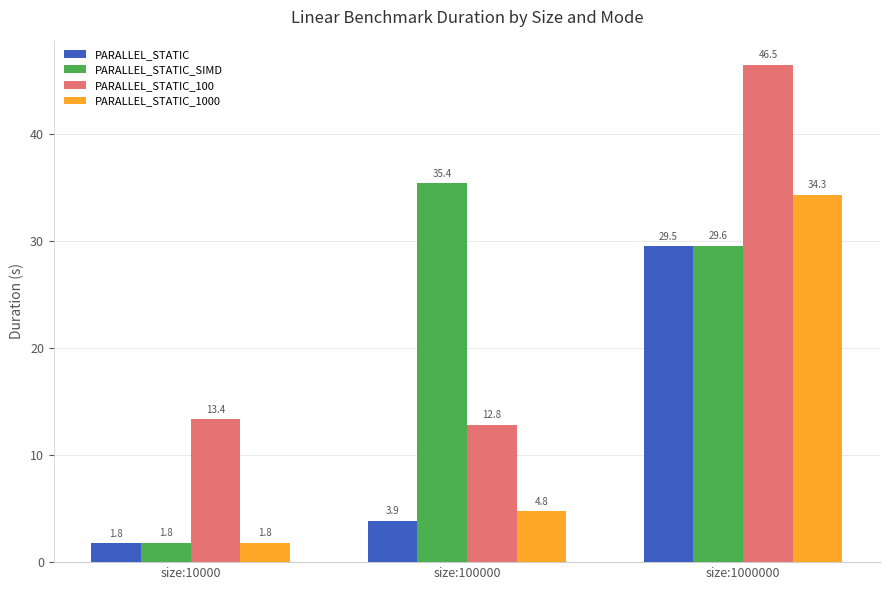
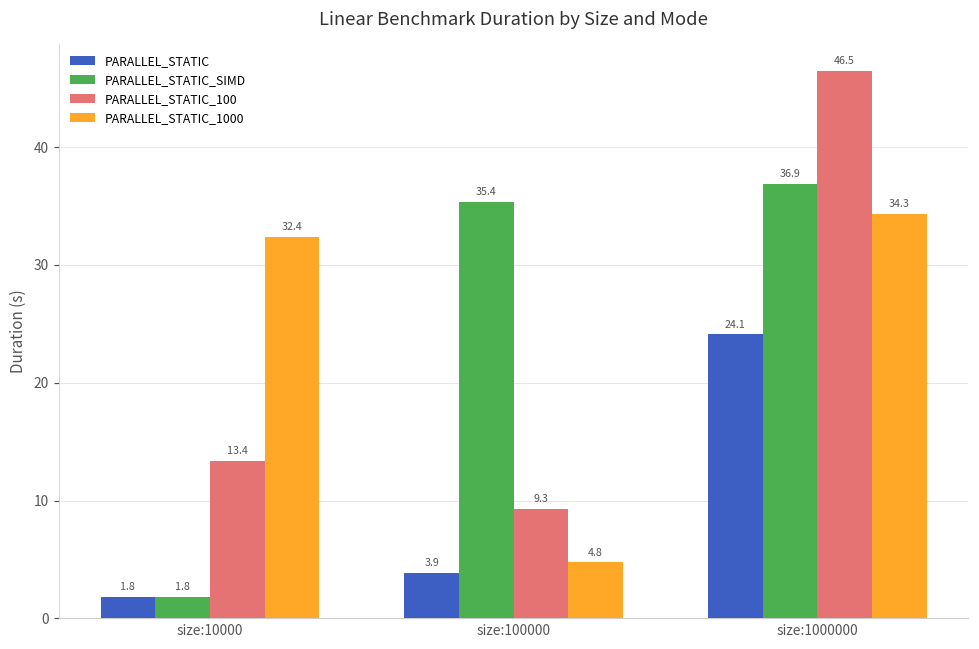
PARALLEL_STATIC_1000, size:10000: 1.8 -> 32.4
PARALLEL_STATIC_100, size:100000: 12.8 -> 9.3
PARALLEL_STATIC, size:1000000: 29.5 -> 24.1
PARALLEL_STATIC_SIMD, size:1000000: 29.6 -> 36.9
